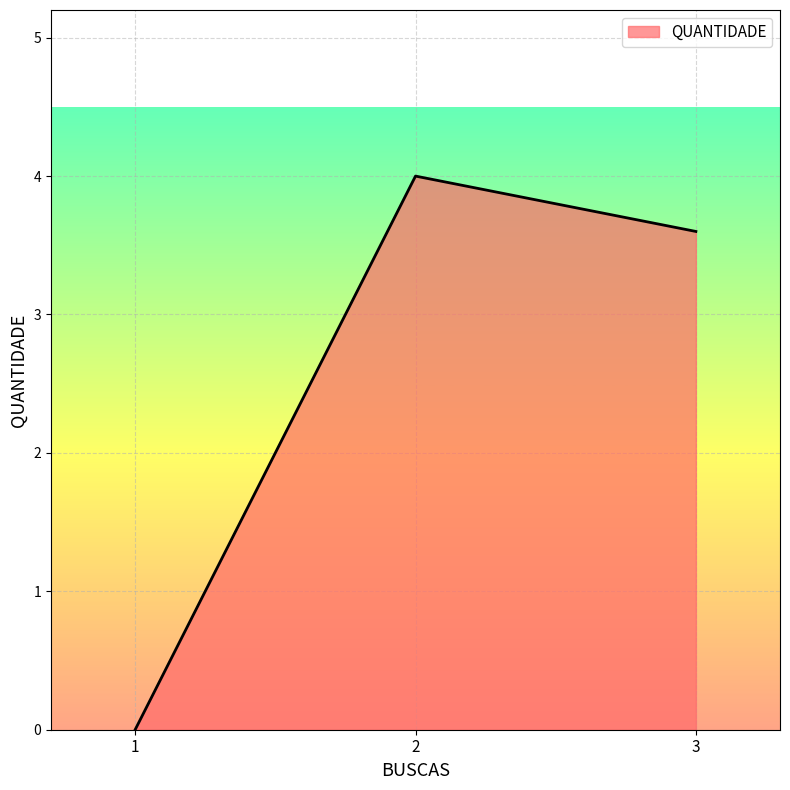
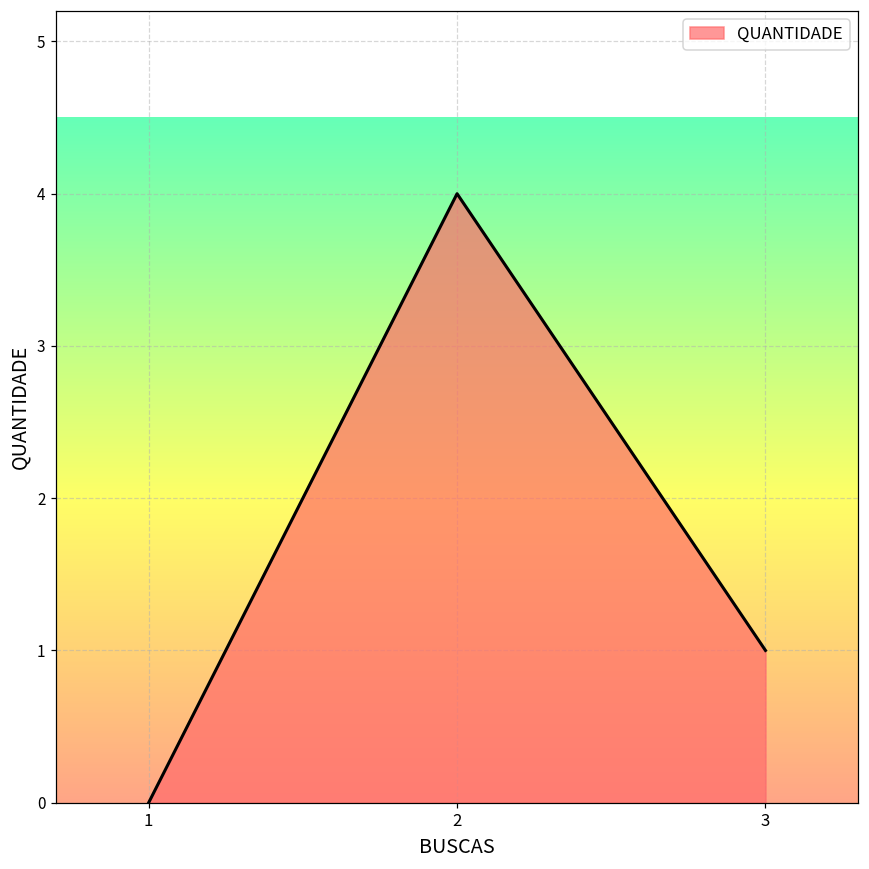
3: 3.6 -> 1.0
